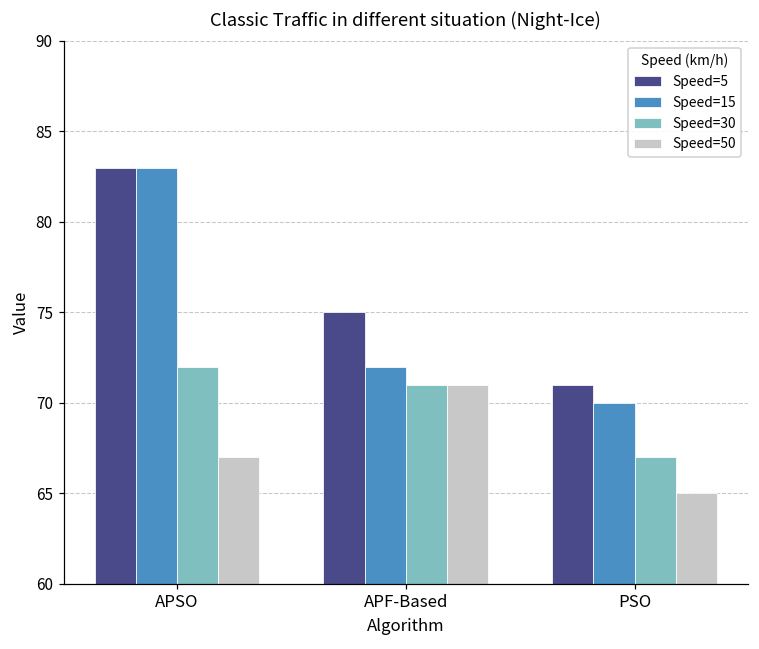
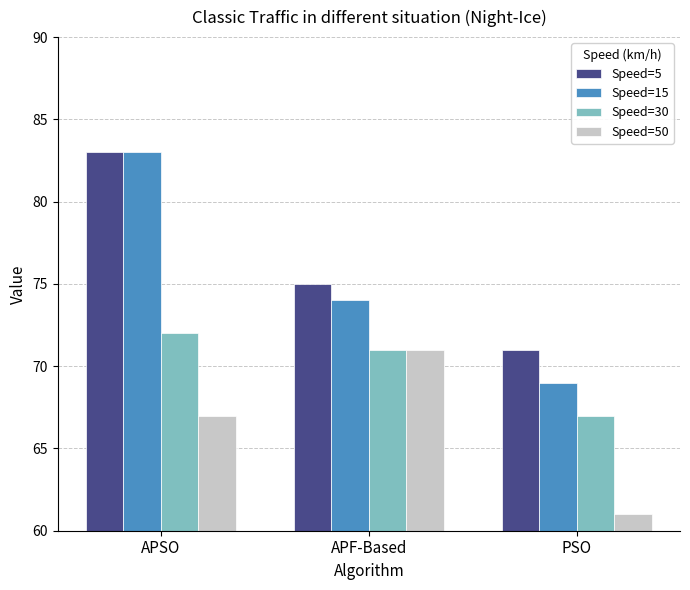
Speed=15, APF-Based: 72 -> 74
Speed=15, PSO: 70 -> 69
Speed=50, PSO: 65 -> 61
